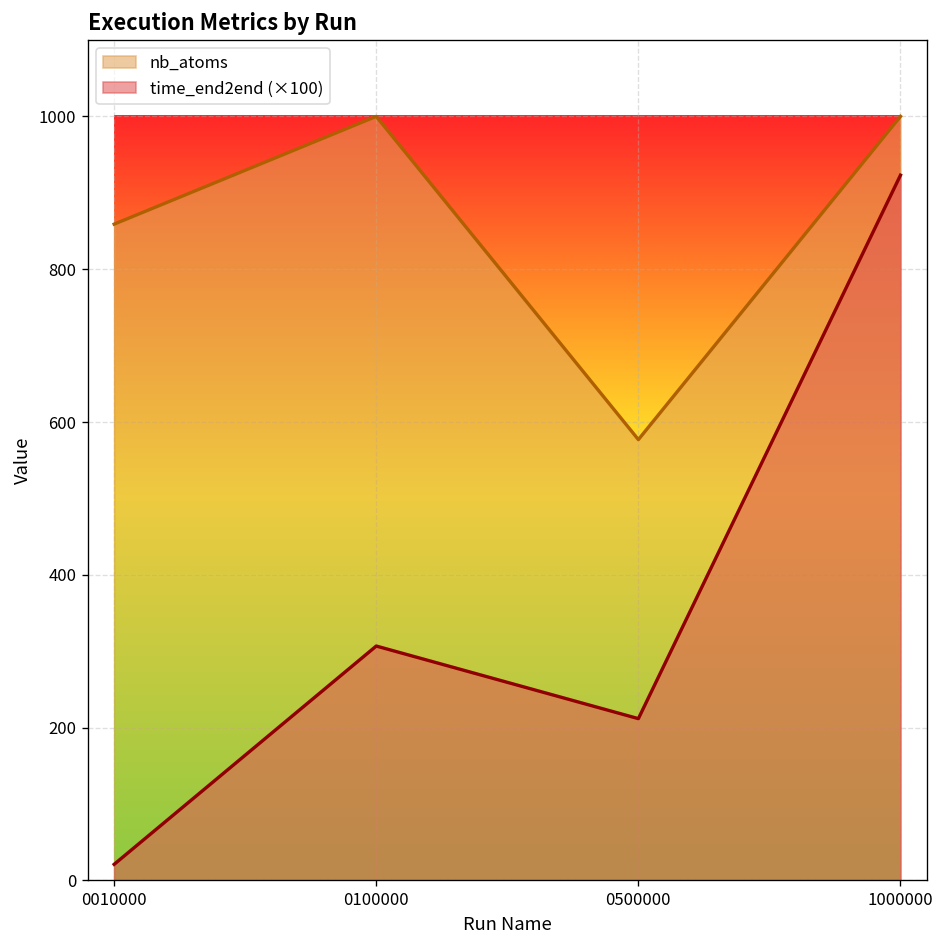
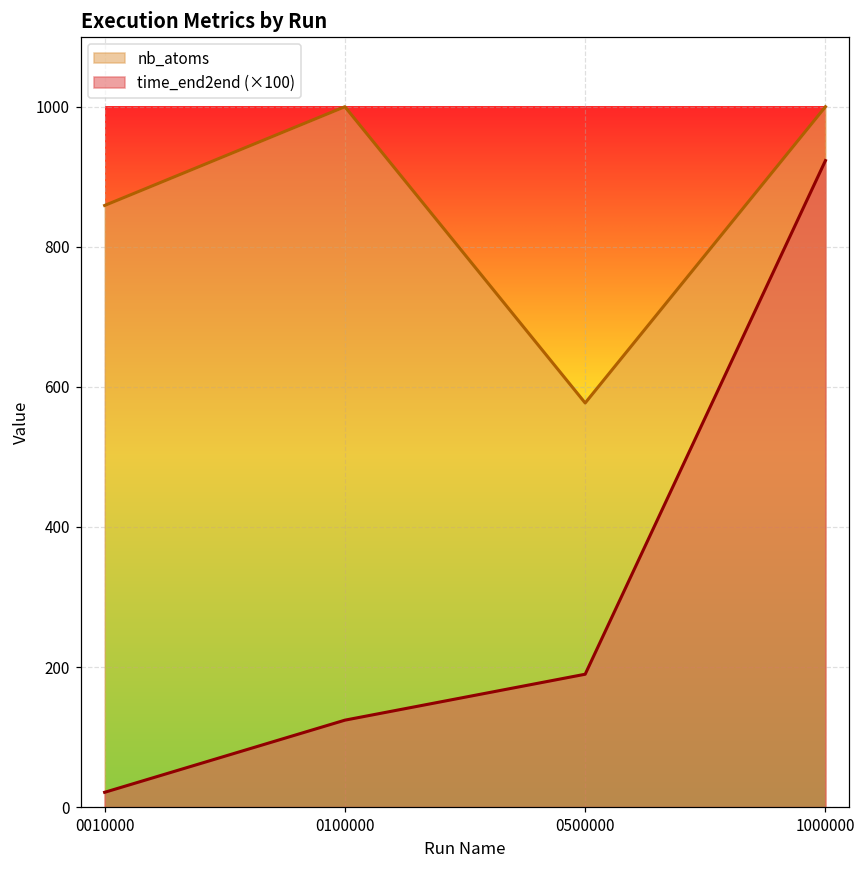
time_end2end (×100), 0100000: 310 -> 120
time_end2end (×100), 0500000: 210 -> 190
